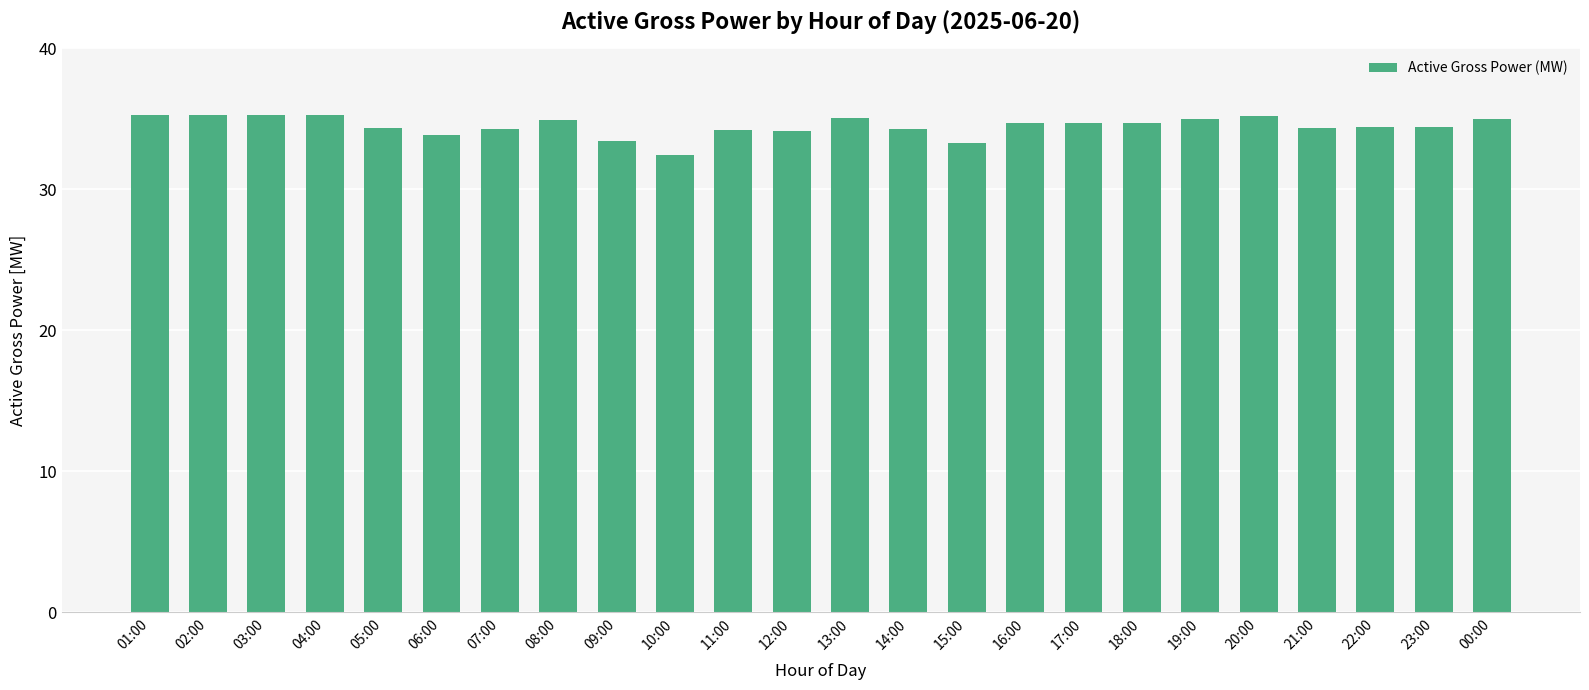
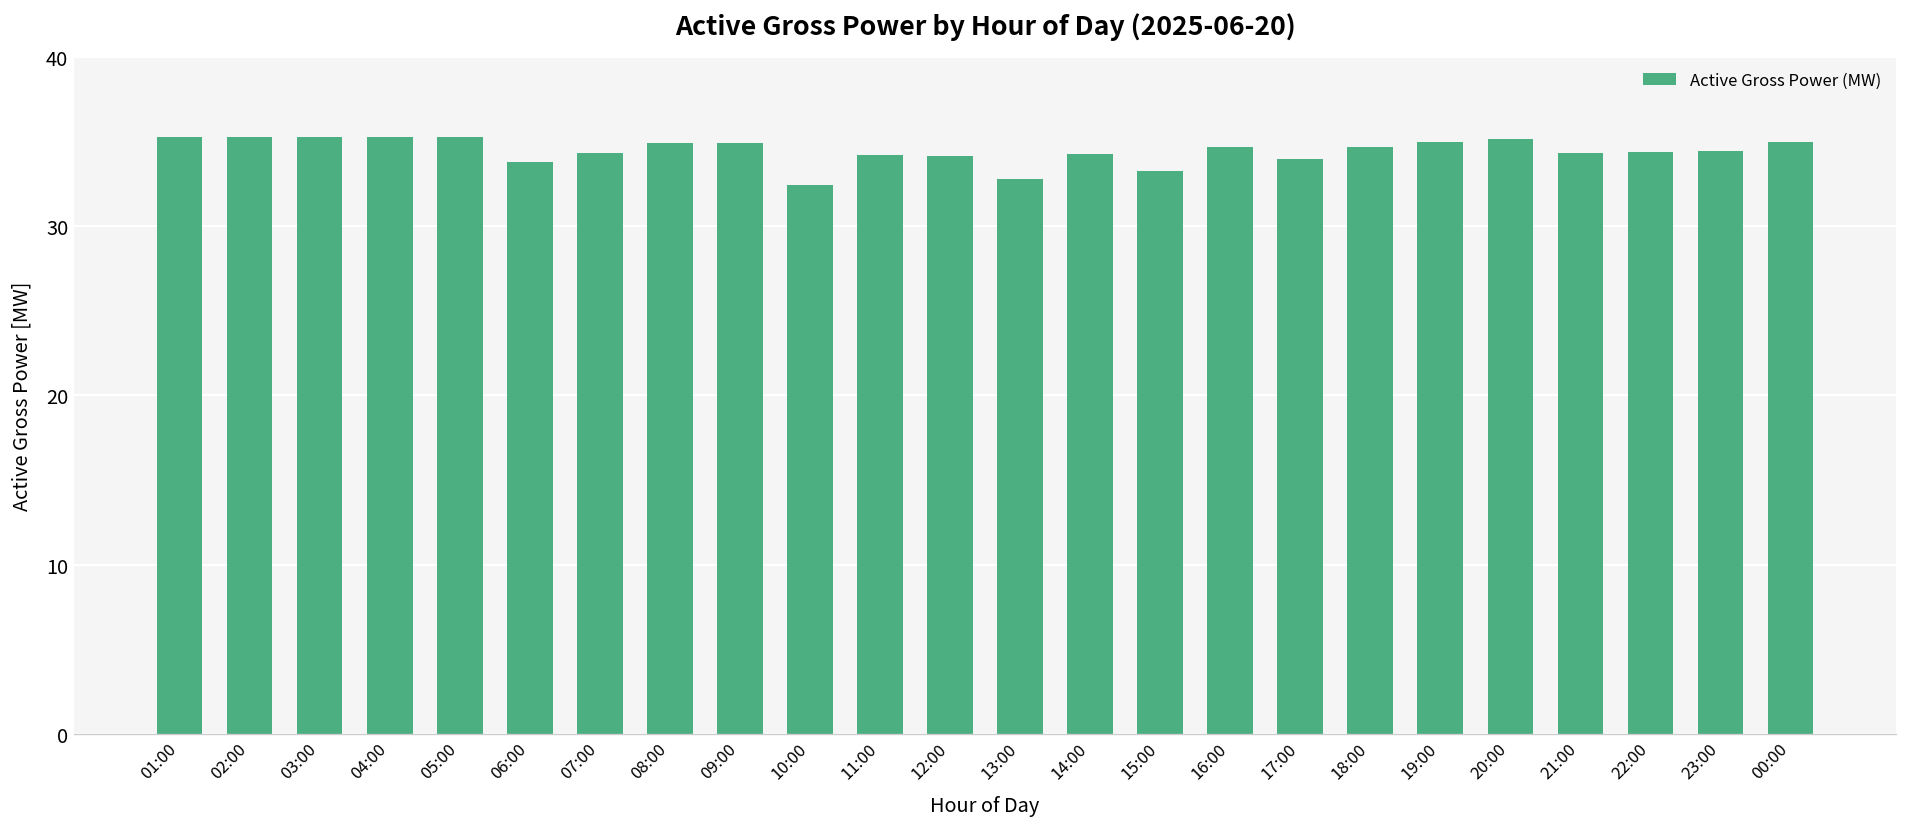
05:00: 34.4 -> 35.3
09:00: 33.5 -> 34.9
13:00: 35.1 -> 32.8
17:00: 34.7 -> 33.9
